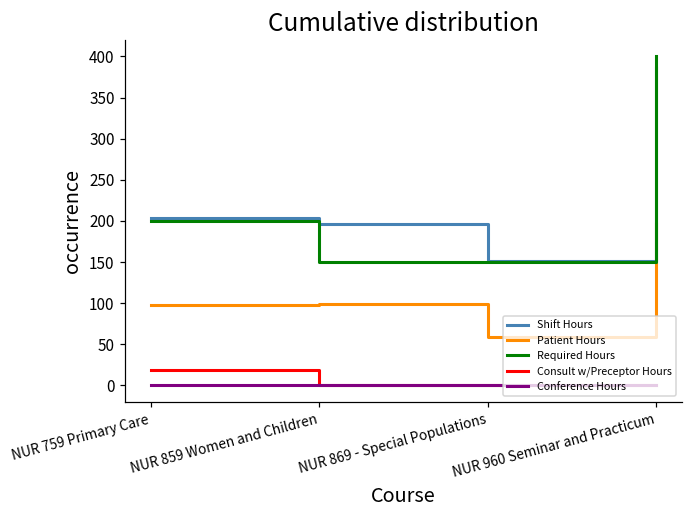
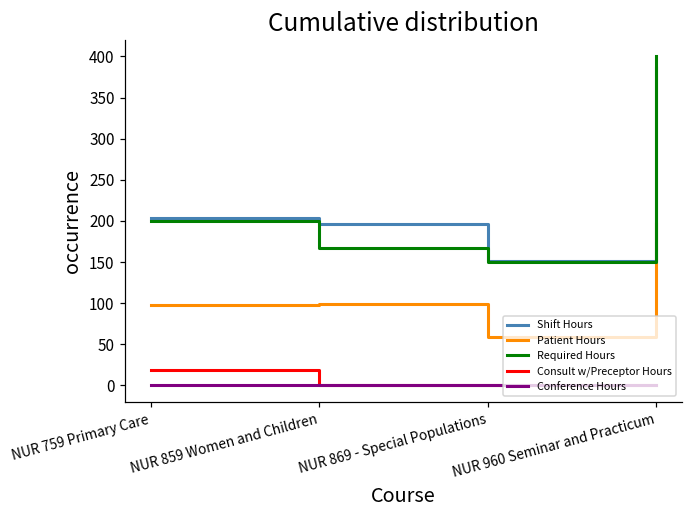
Required Hours, NUR 859 Women and Children: 150 -> 170
